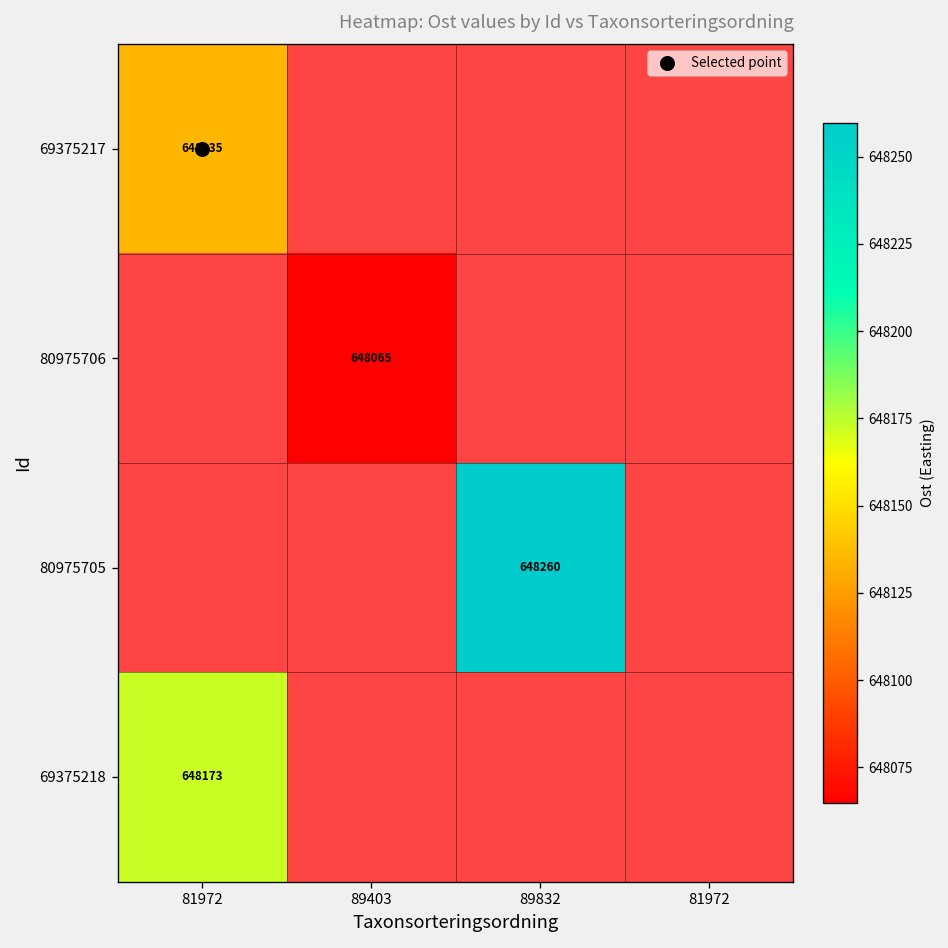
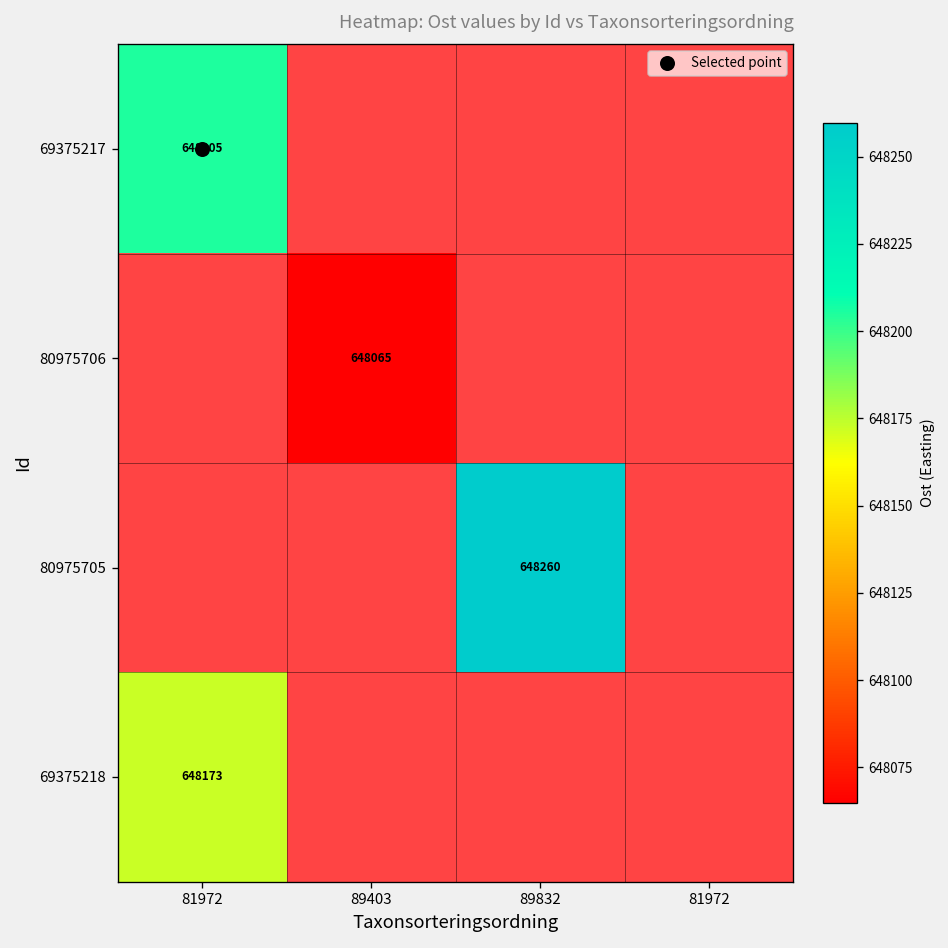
69375217, 81972: 648135 -> 648205
